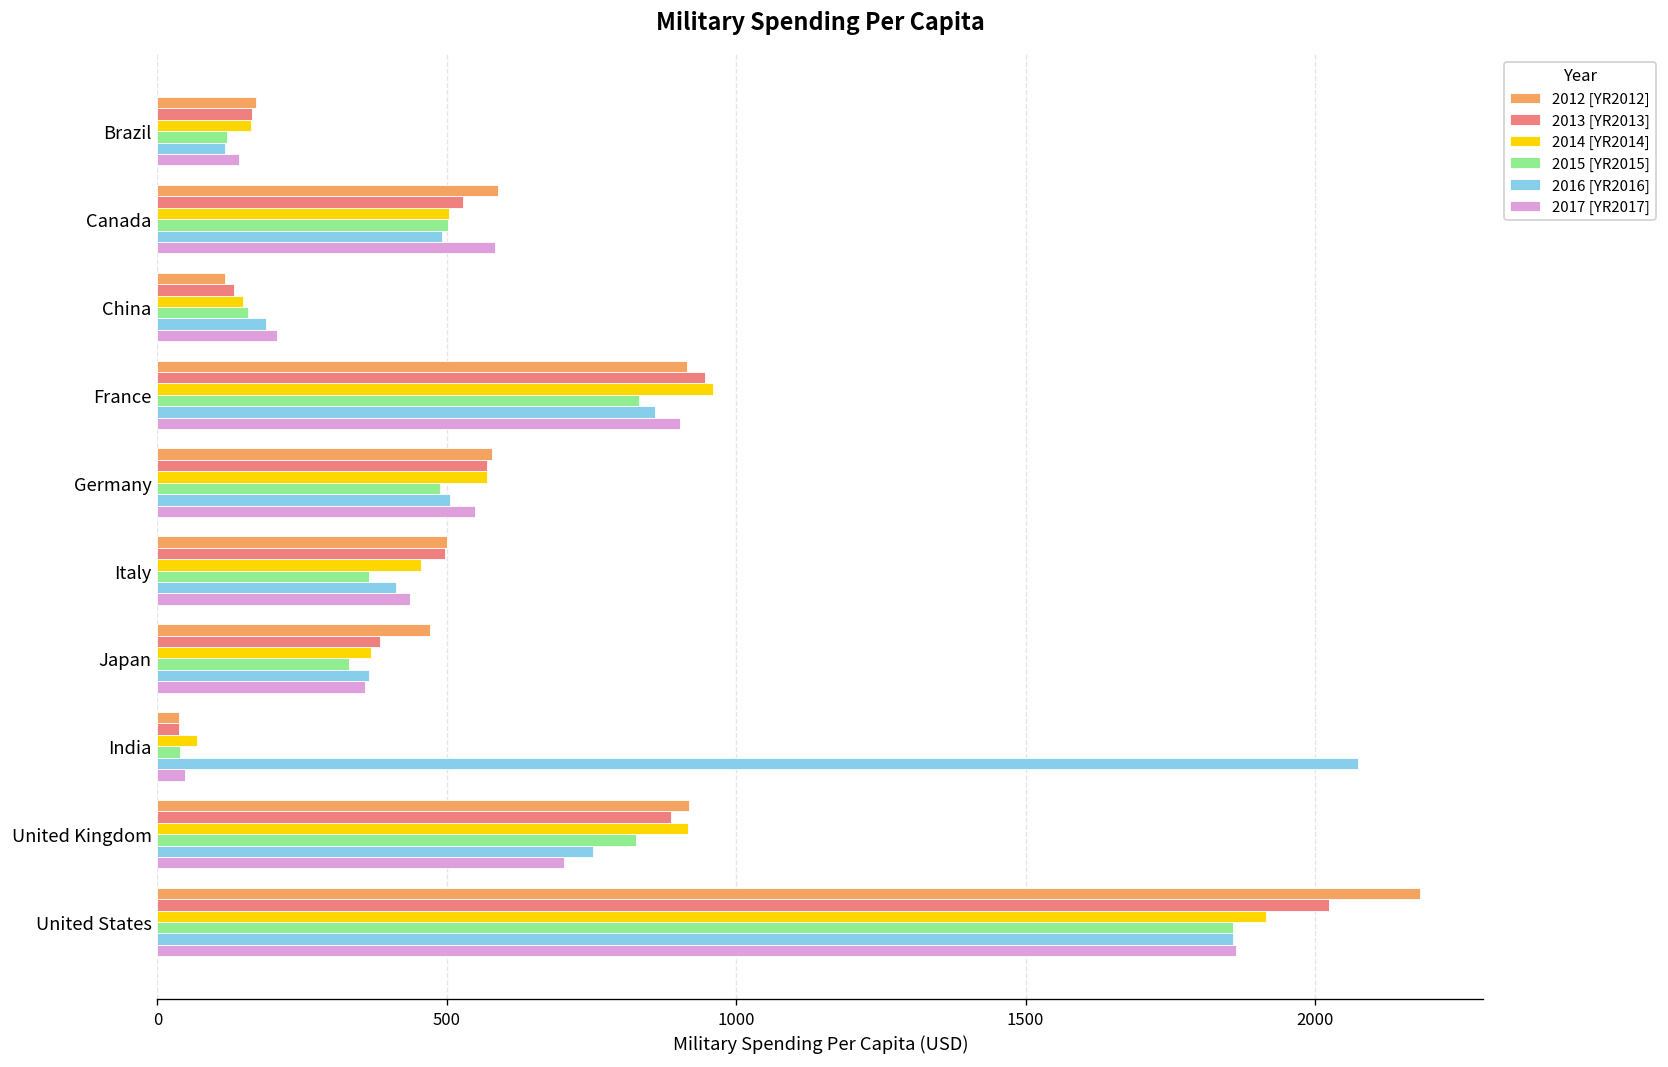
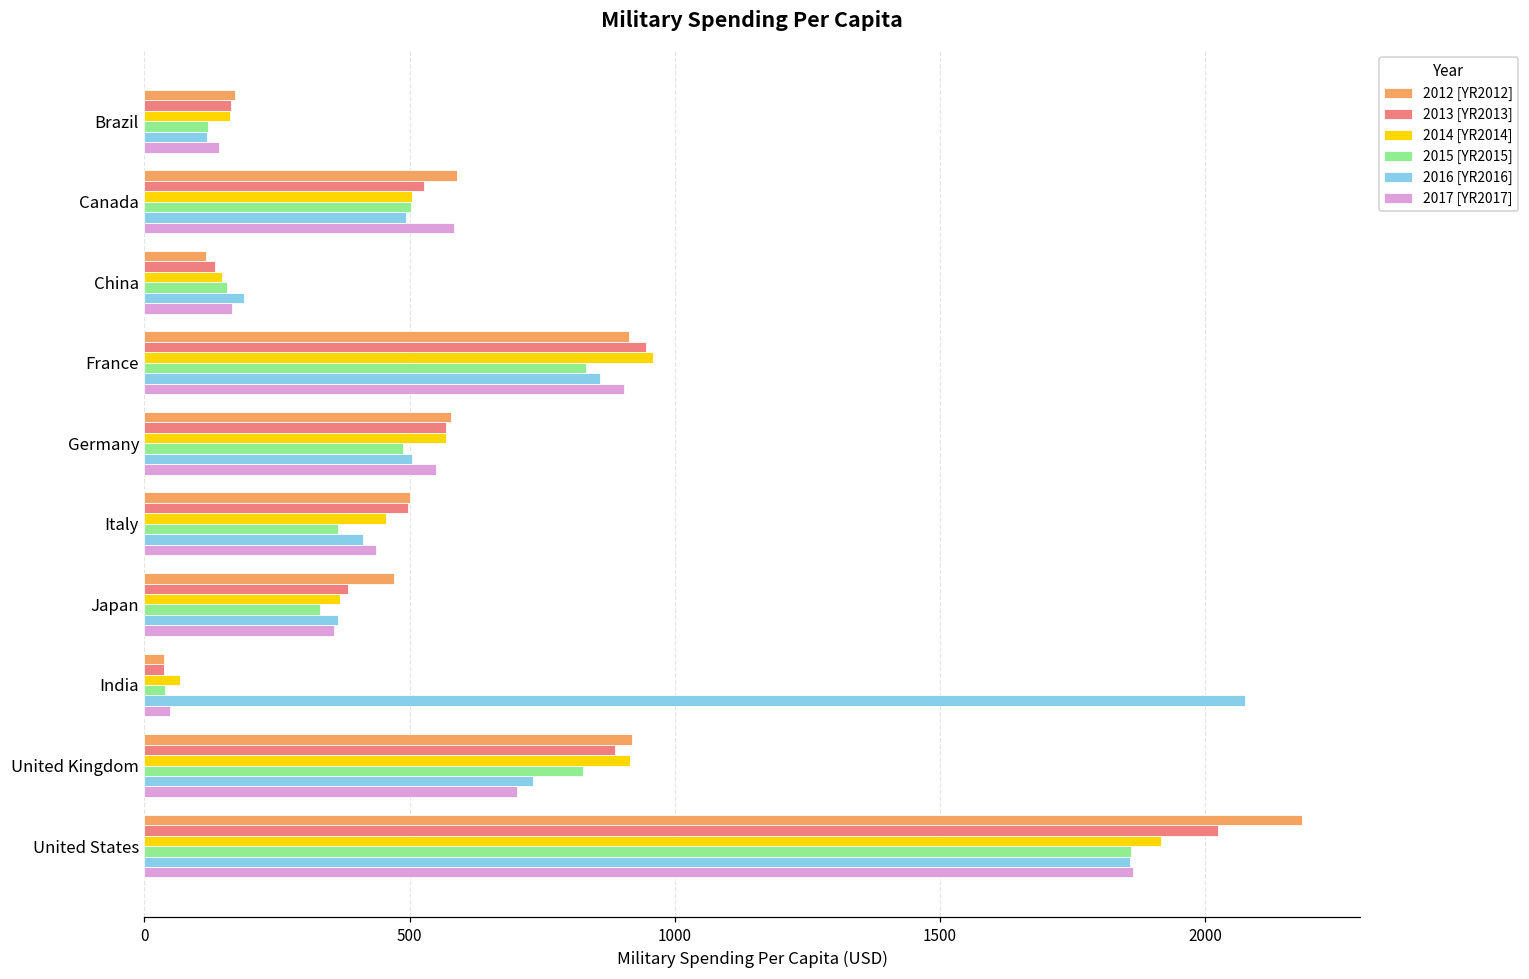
2017 [YR2017], China: 210 -> 160
2016 [YR2016], United Kingdom: 750 -> 730
